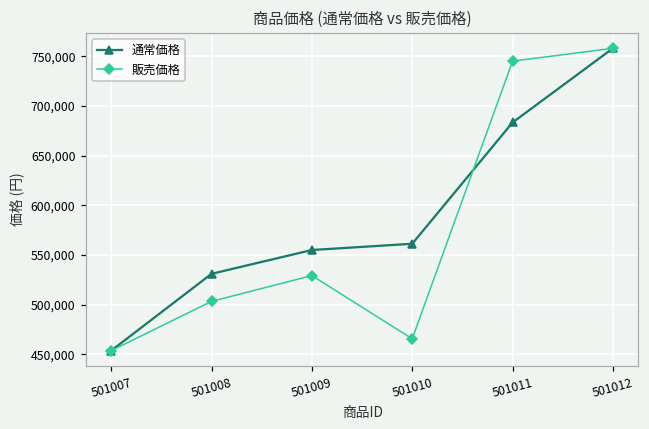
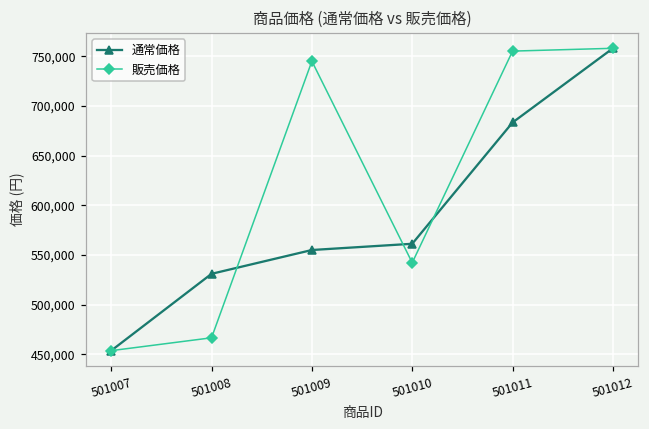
販売価格, 501008: 500,000 -> 470,000
販売価格, 501009: 530,000 -> 750,000
販売価格, 501010: 470,000 -> 540,000
販売価格, 501011: 750,000 -> 760,000
